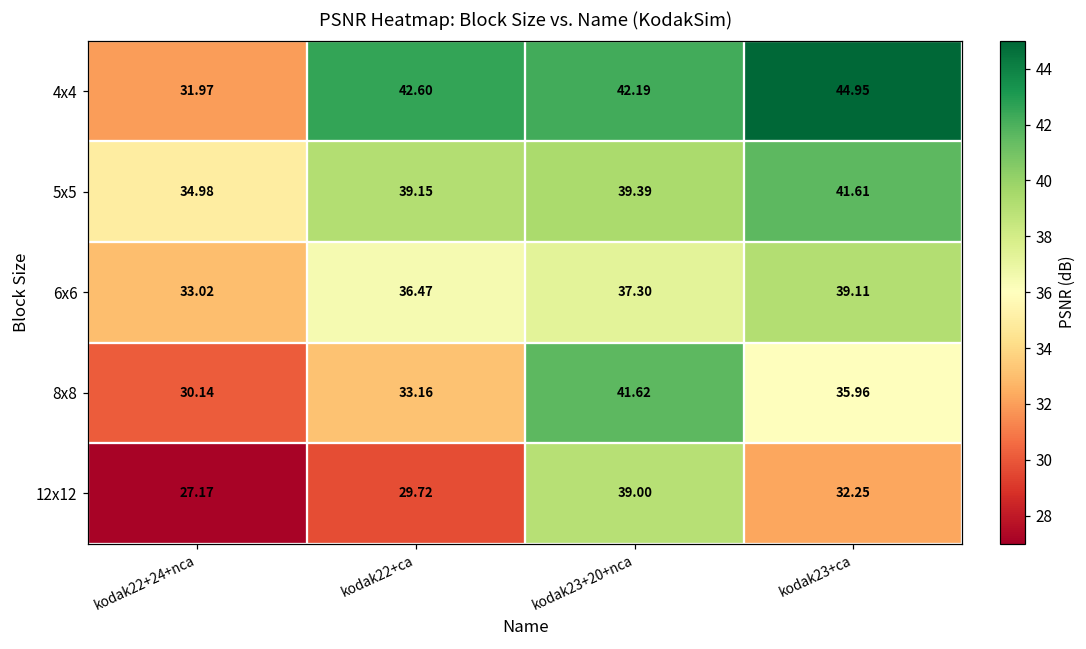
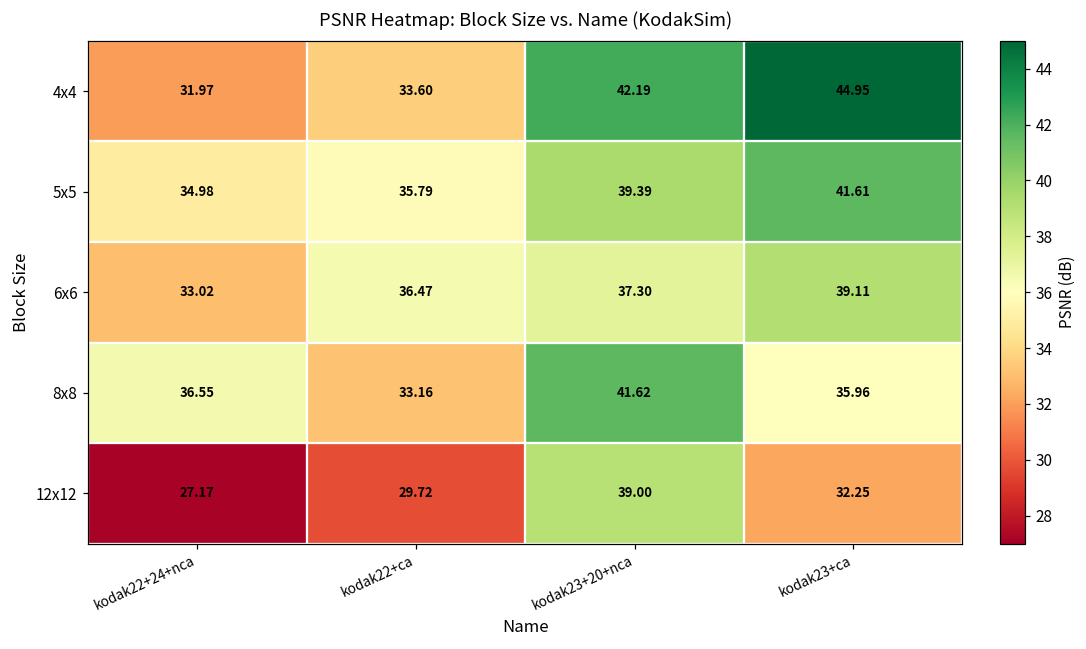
4x4, kodak22+ca: 42.60 -> 33.60
5x5, kodak22+ca: 39.15 -> 35.79
8x8, kodak22+24+nca: 30.14 -> 36.55
